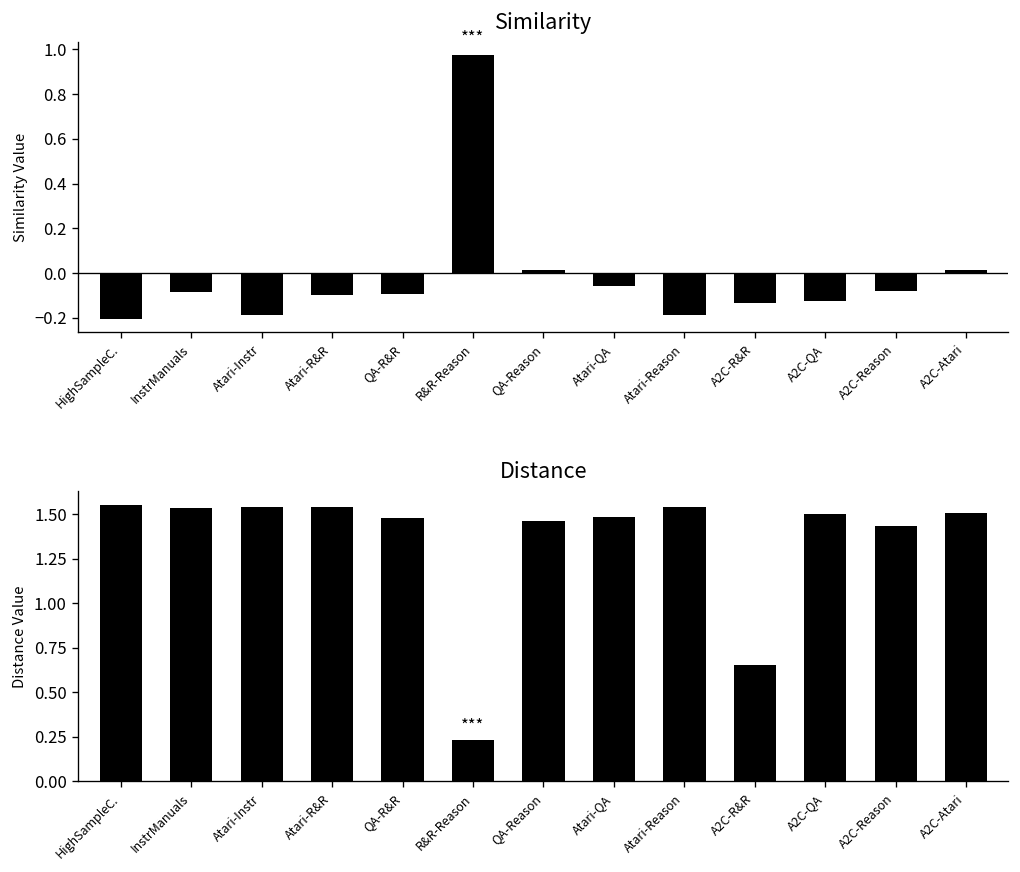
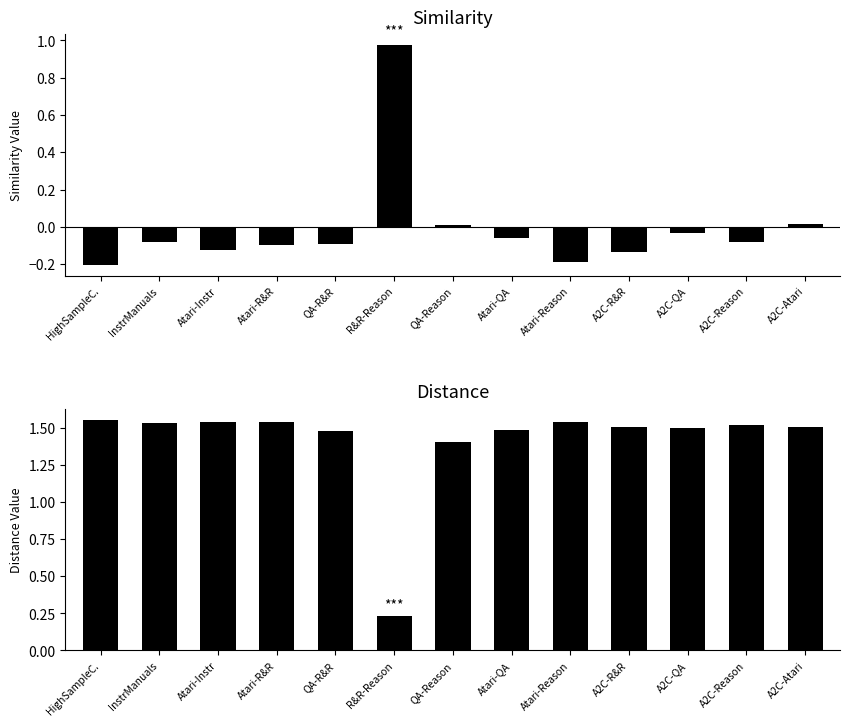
Similarity, Atari-Instr: -0.19 -> -0.12
Similarity, A2C-QA: -0.13 -> -0.03
Distance, QA-Reason: 1.46 -> 1.41
Distance, A2C-R&R: 0.65 -> 1.51
Distance, A2C-Reason: 1.44 -> 1.52
